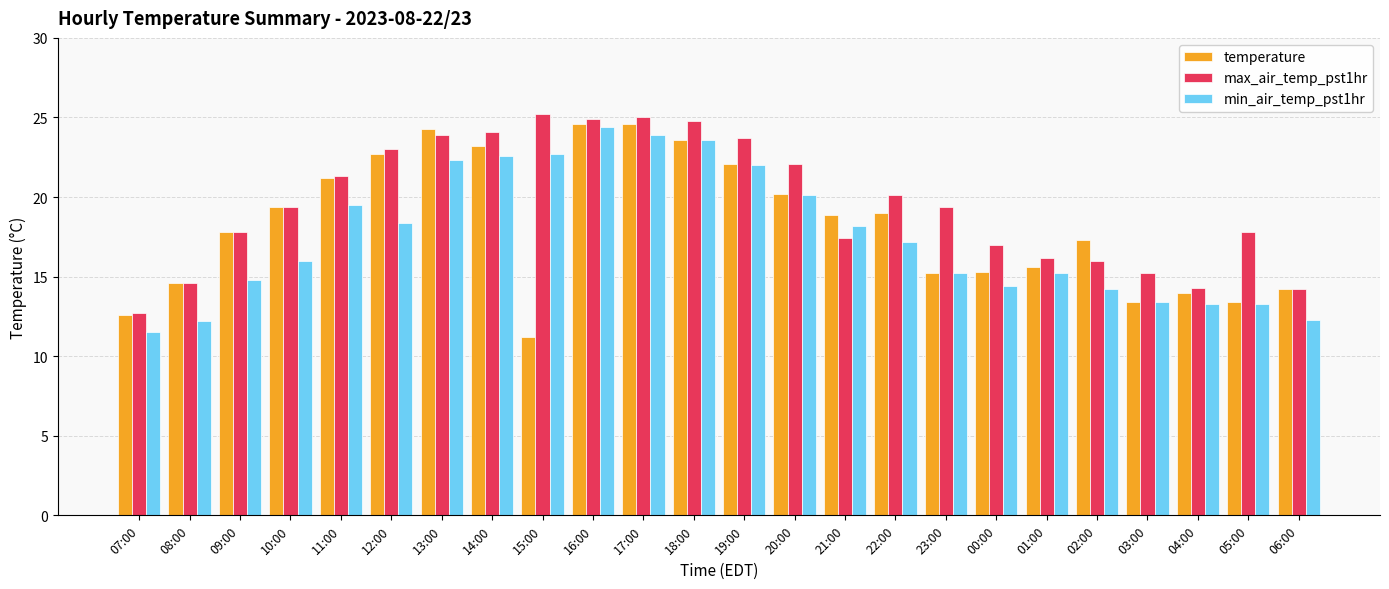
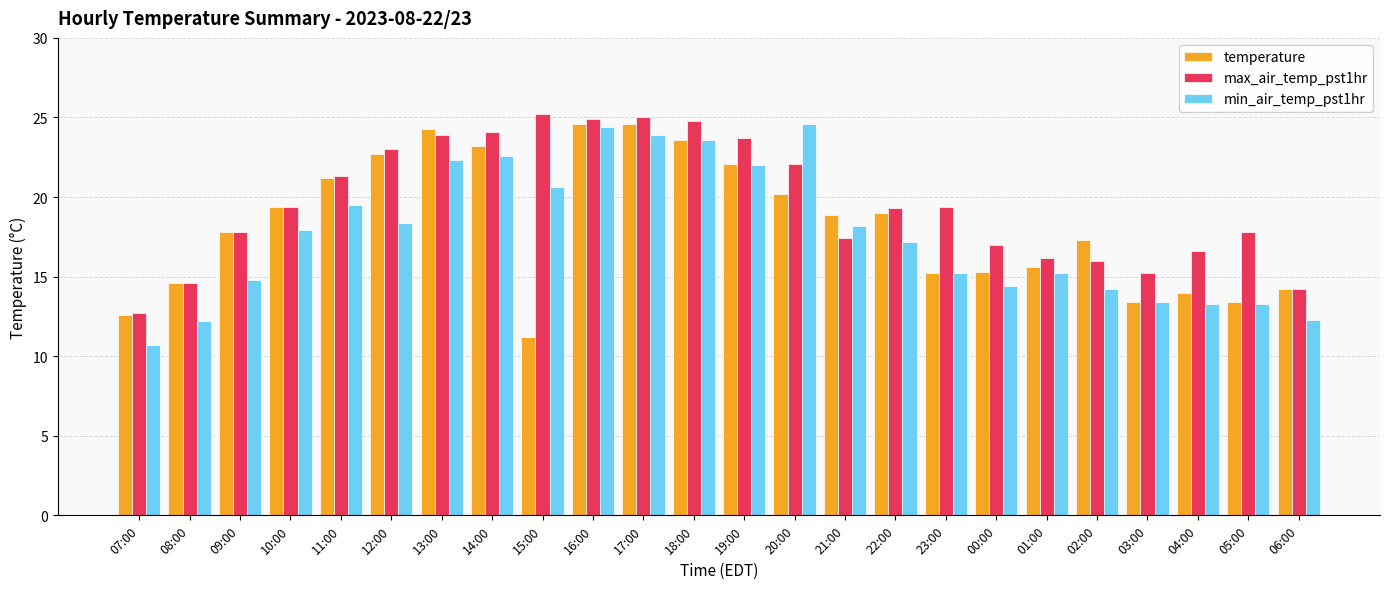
min_air_temp_pst1hr, 07:00: 11.5 -> 10.7
min_air_temp_pst1hr, 10:00: 16.0 -> 17.9
min_air_temp_pst1hr, 15:00: 22.7 -> 20.6
min_air_temp_pst1hr, 20:00: 20.1 -> 24.6
max_air_temp_pst1hr, 22:00: 20.1 -> 19.3
max_air_temp_pst1hr, 04:00: 14.3 -> 16.6
